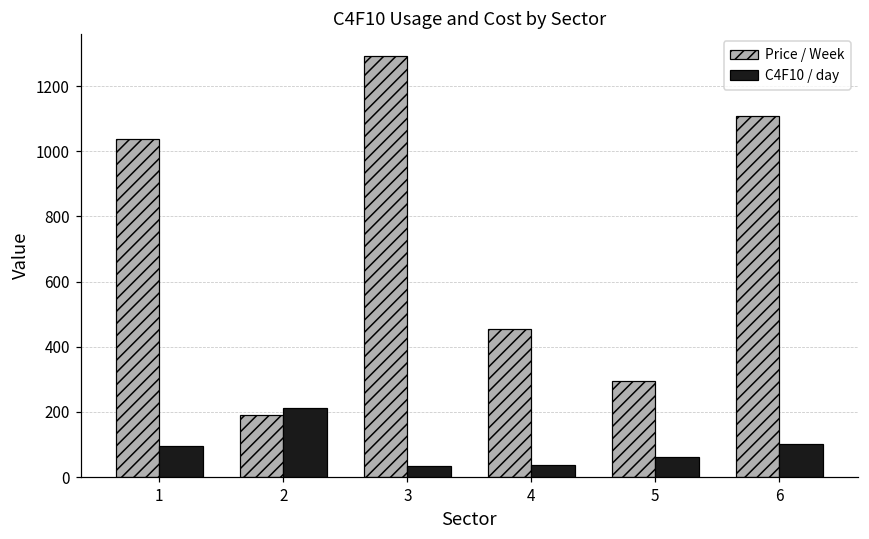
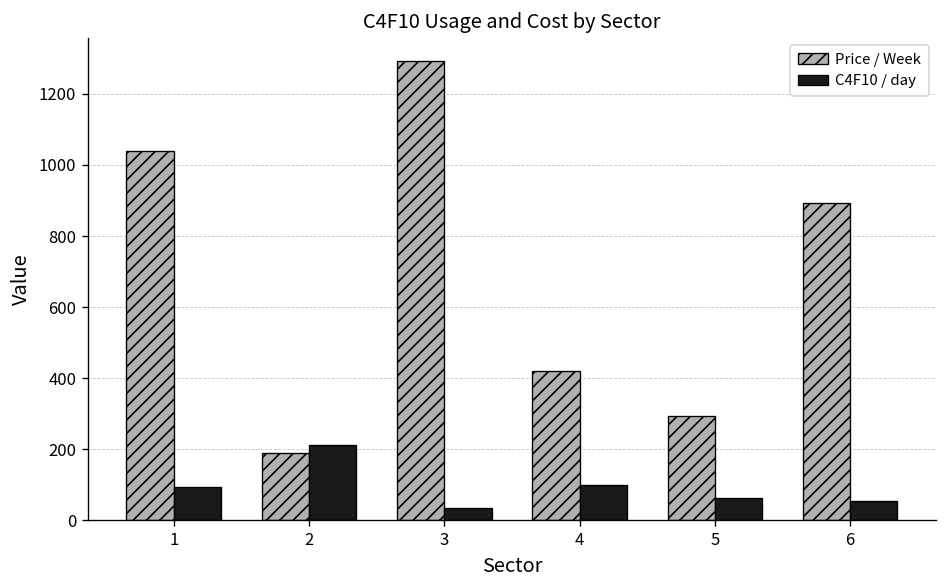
Price / Week, 4: 450 -> 420
C4F10 / day, 4: 40 -> 100
Price / Week, 6: 1110 -> 890
C4F10 / day, 6: 100 -> 60
